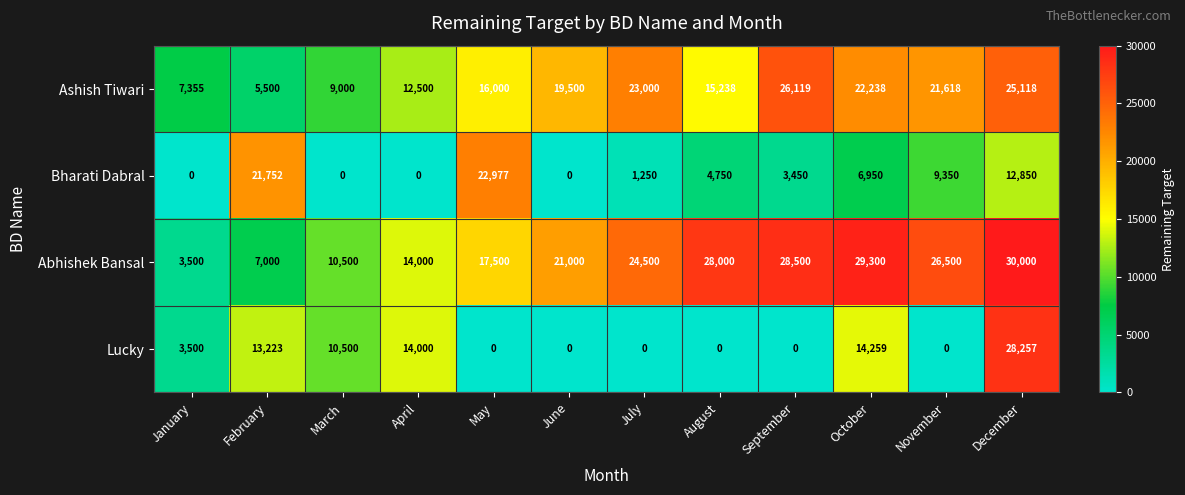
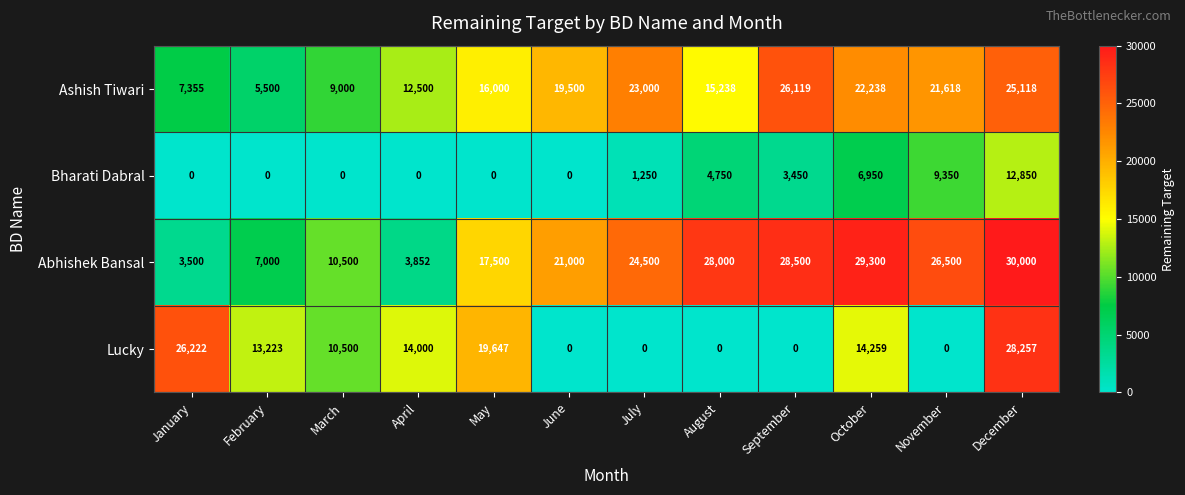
Bharati Dabral, February: 21,752 -> 0
Bharati Dabral, May: 22,977 -> 0
Abhishek Bansal, April: 14,000 -> 3,852
Lucky, January: 3,500 -> 26,222
Lucky, May: 0 -> 19,647
